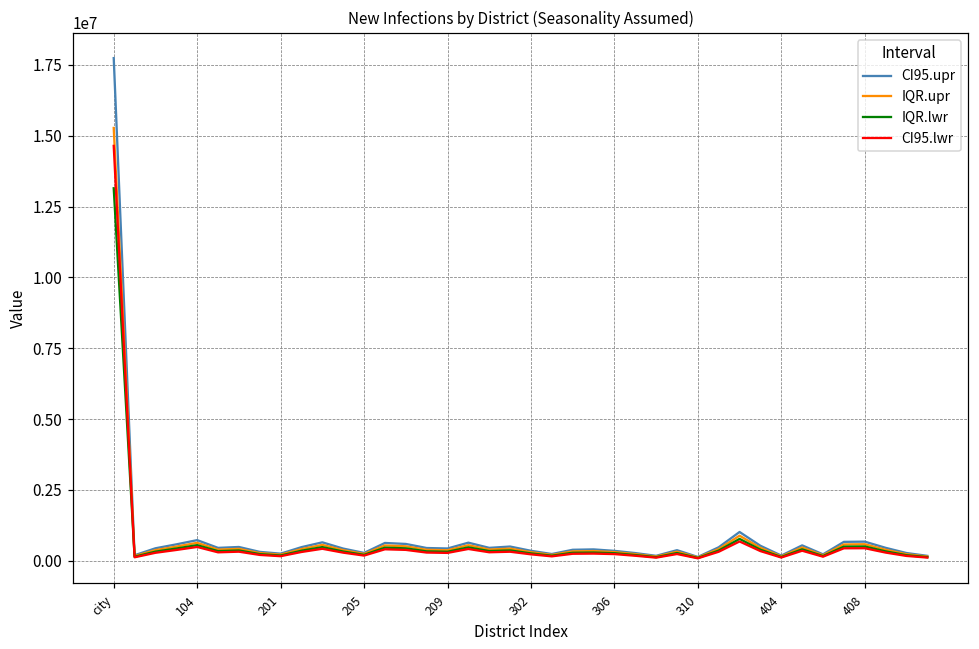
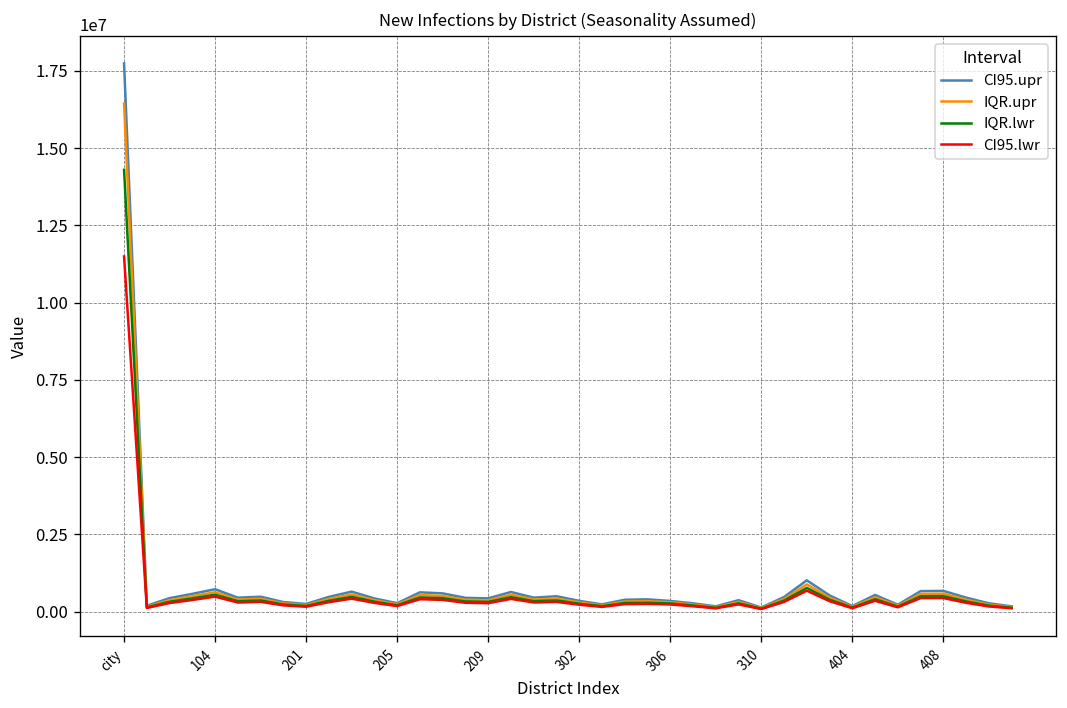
IQR.upr, city: 15300000 -> 16400000
IQR.lwr, city: 13100000 -> 14300000
CI95.lwr, city: 14600000 -> 11500000
